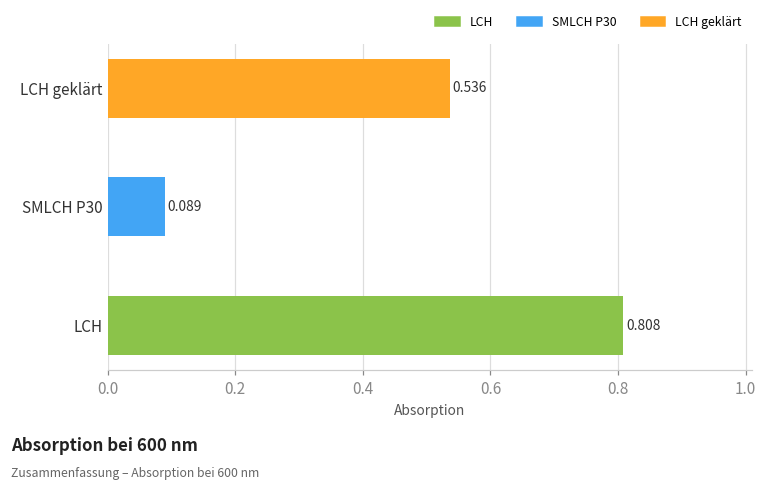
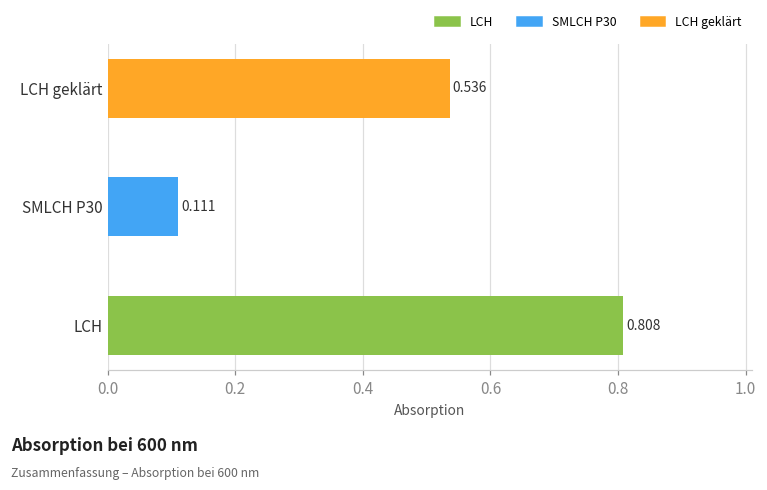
SMLCH P30: 0.089 -> 0.111
